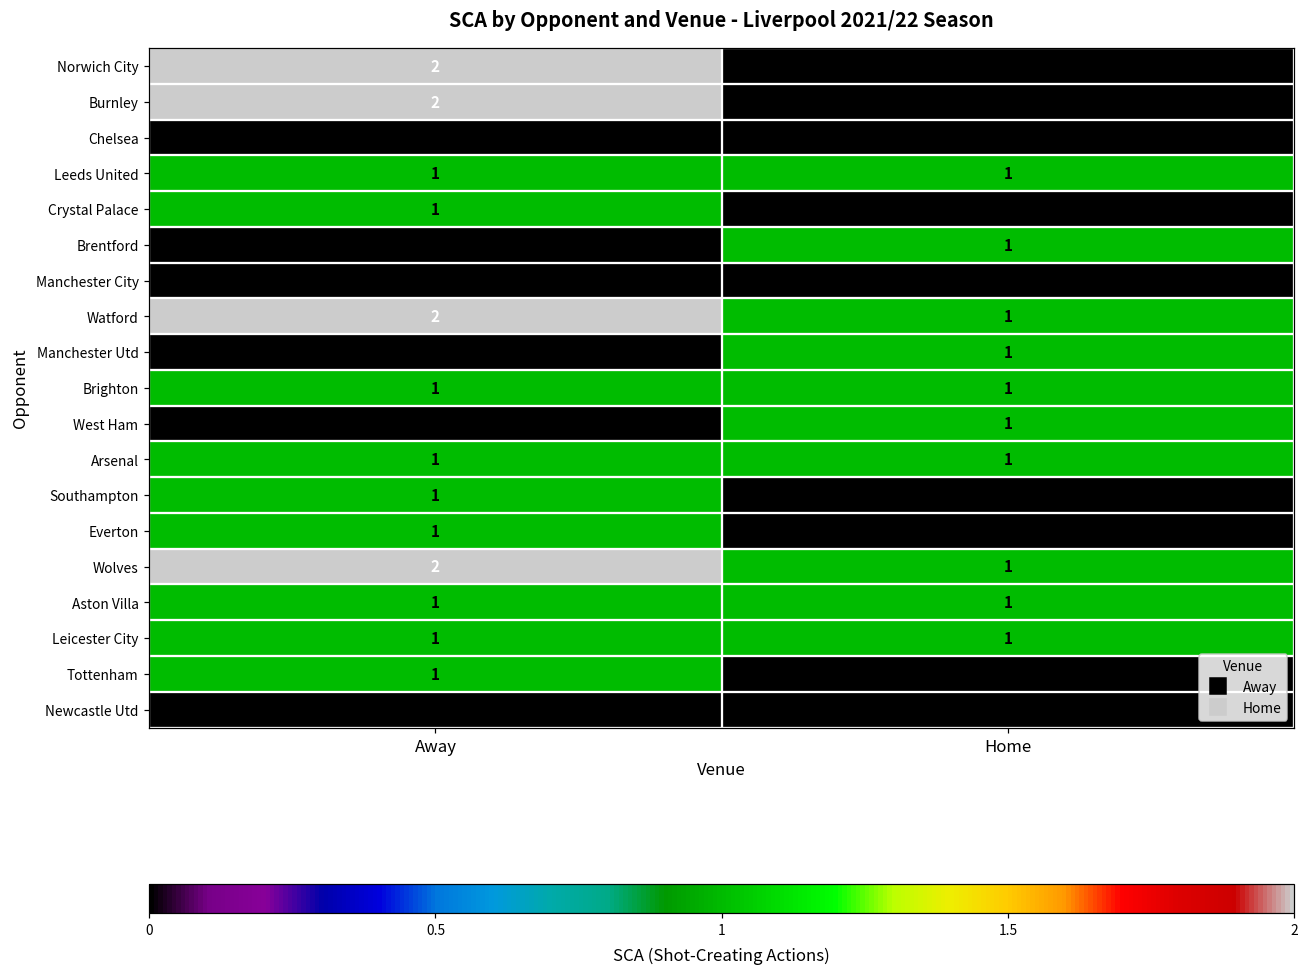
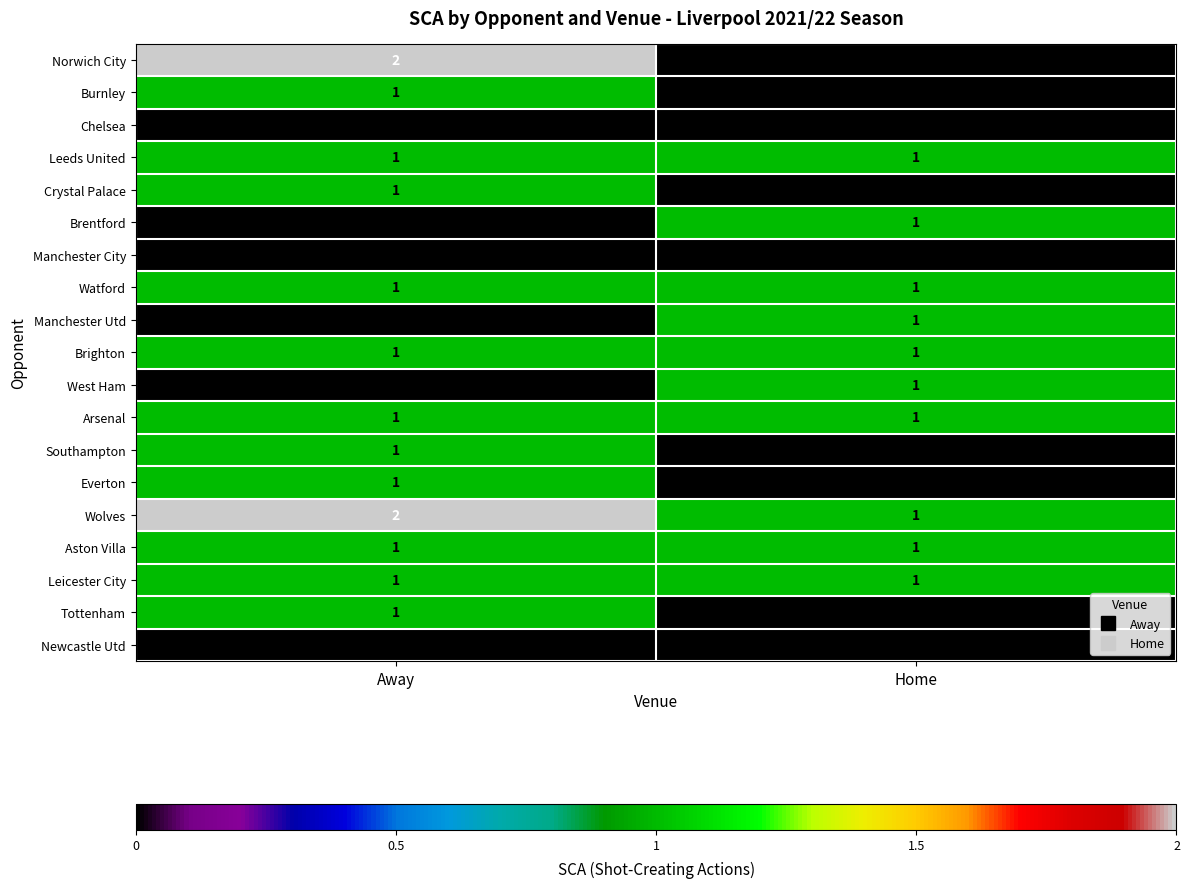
Burnley, Away: 2 -> 1
Watford, Away: 2 -> 1
